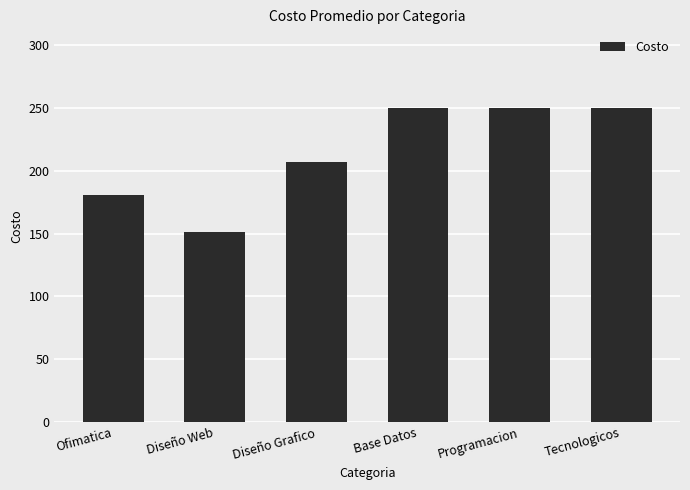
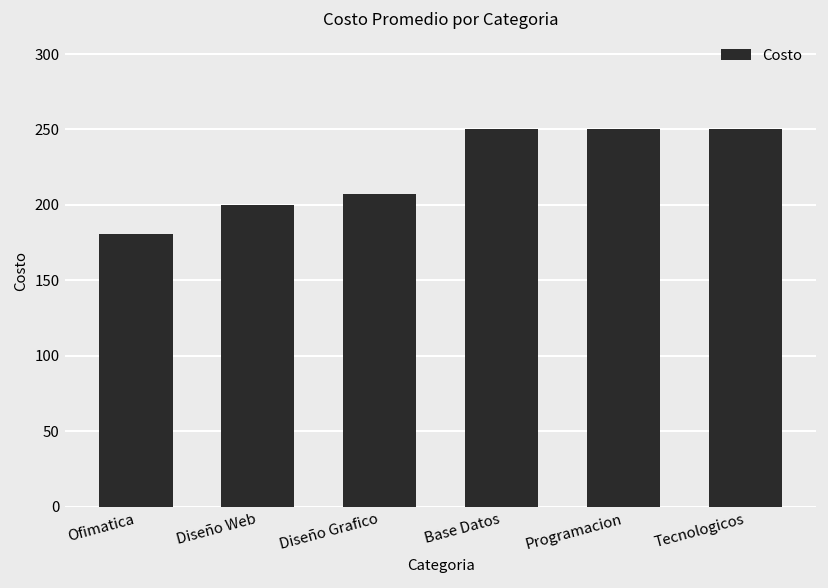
Diseño Web: 151 -> 200
